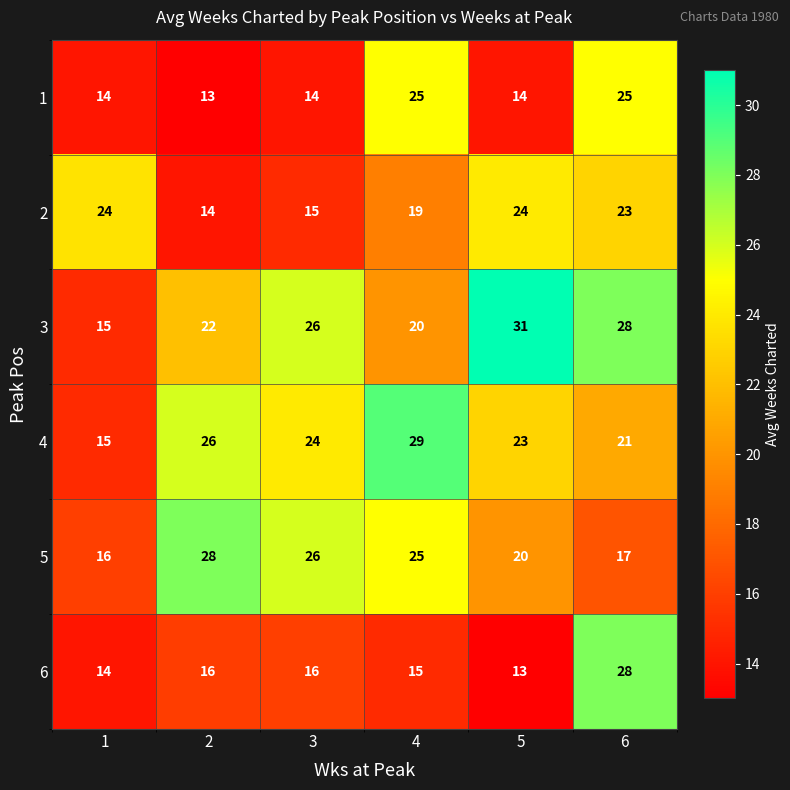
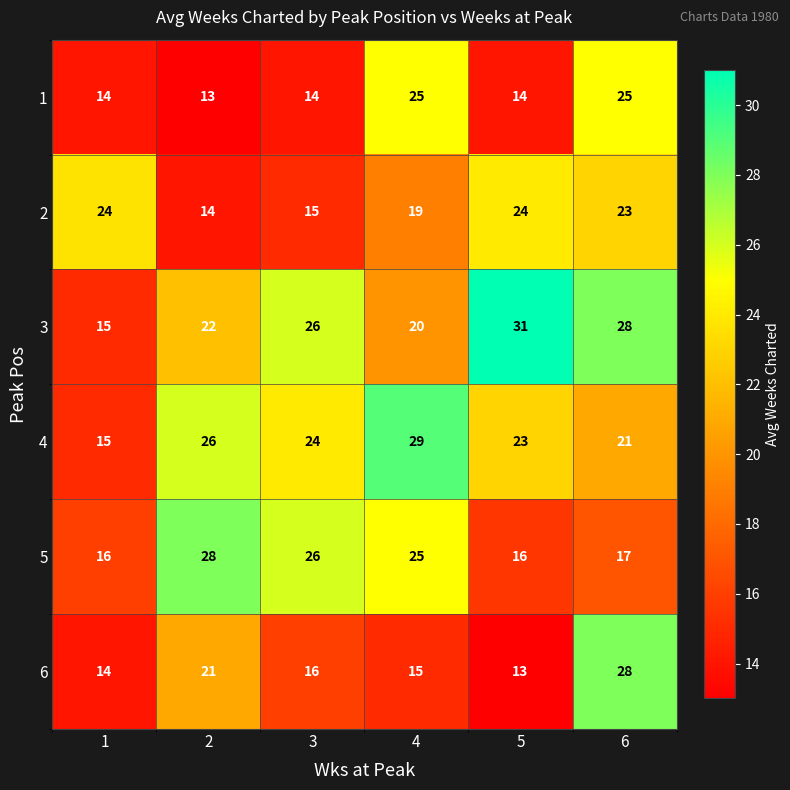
5, 5: 20 -> 16
6, 2: 16 -> 21
